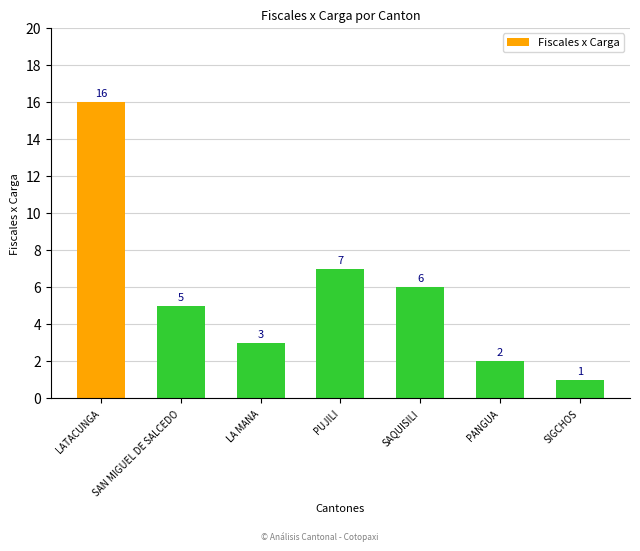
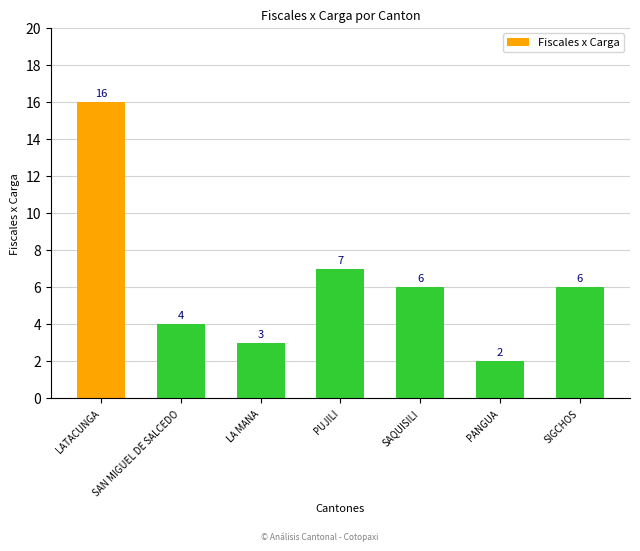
SAN MIGUEL DE SALCEDO: 5 -> 4
SIGCHOS: 1 -> 6
